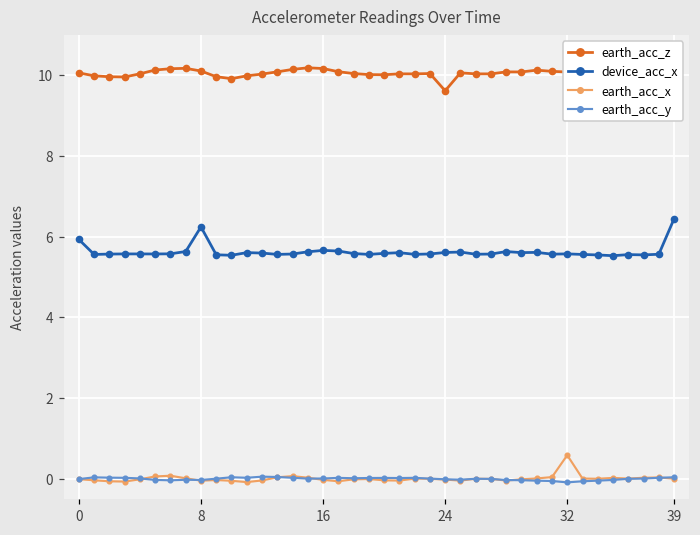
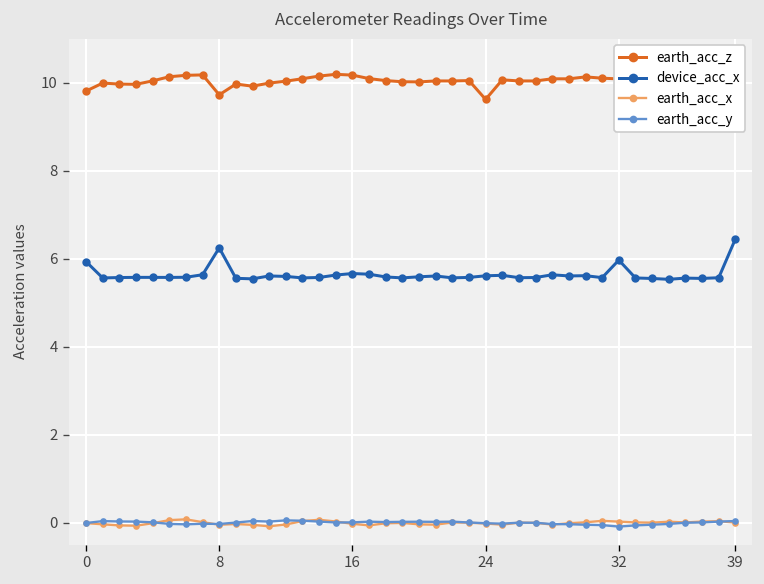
earth_acc_z, 0: 10.1 -> 9.8
earth_acc_z, 8: 10.1 -> 9.7
device_acc_x, 32: 5.6 -> 6.0
earth_acc_x, 32: 0.6 -> 0.0
